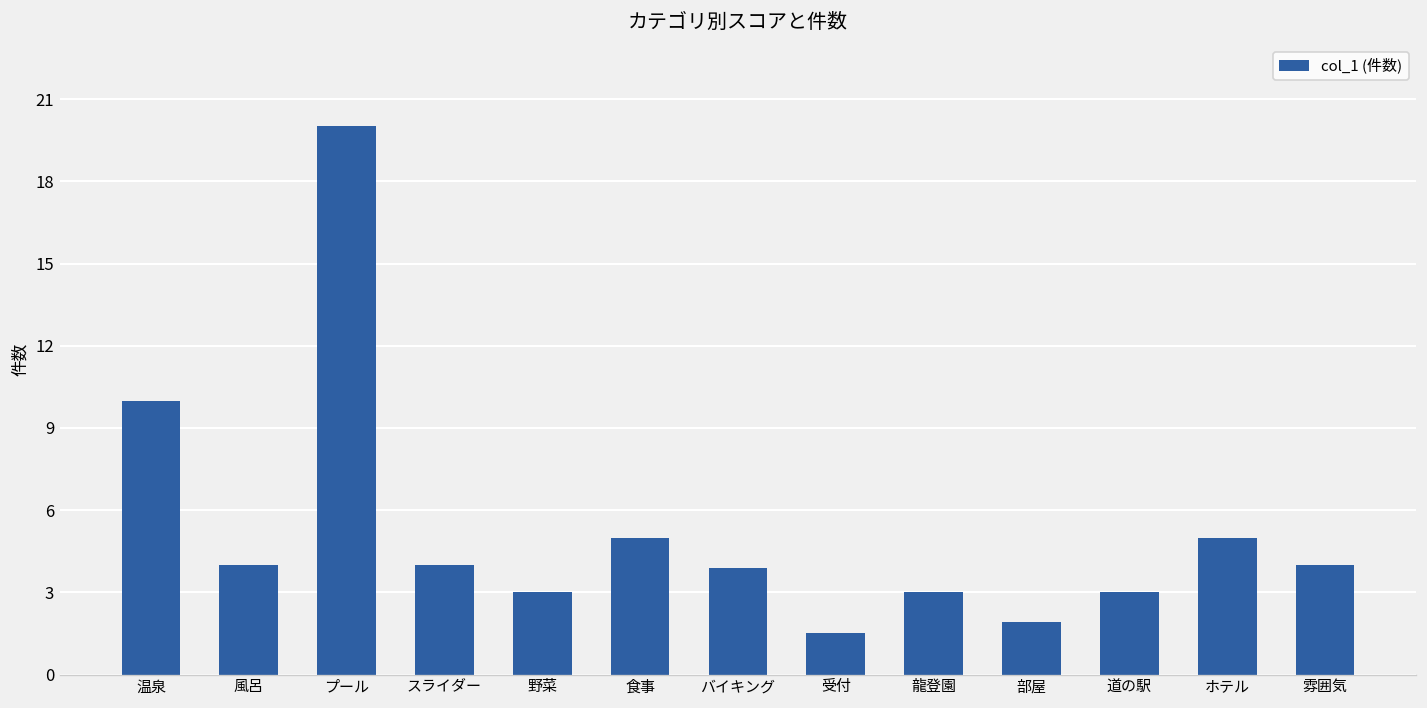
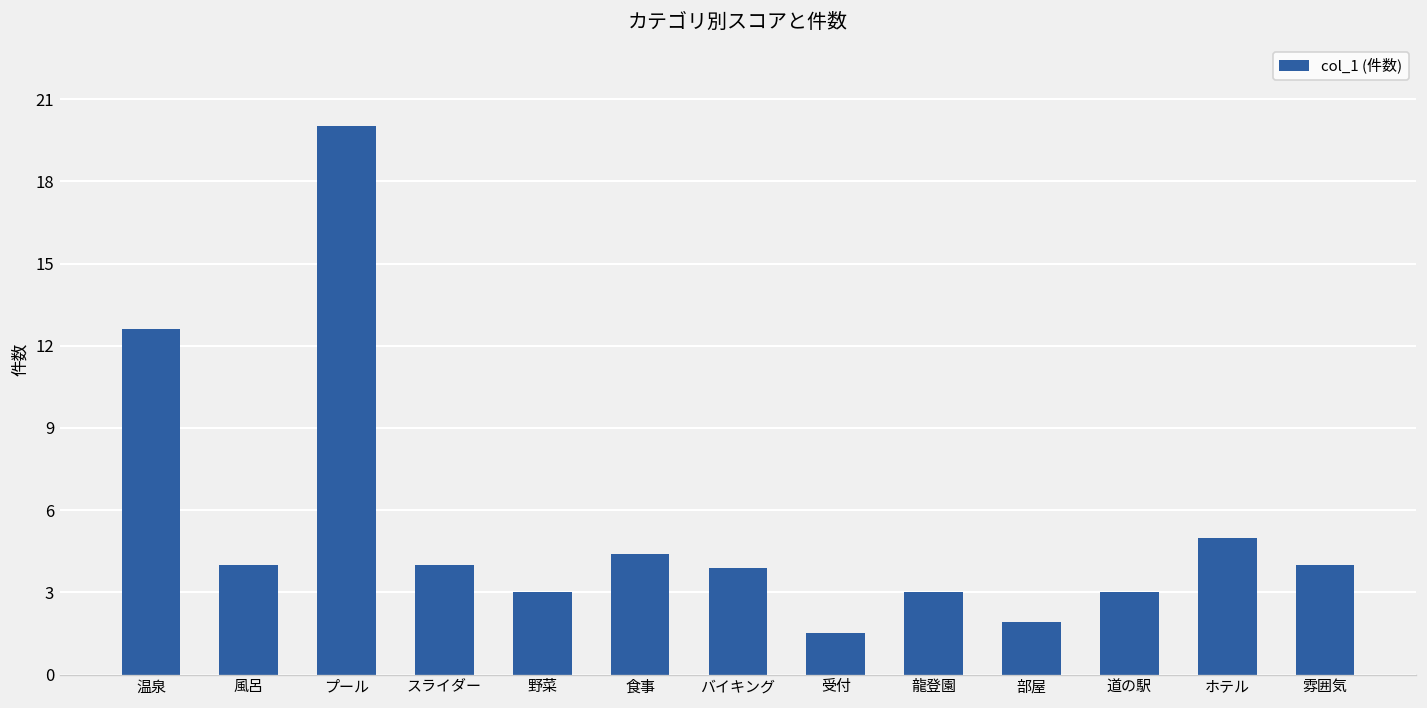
温泉: 10.0 -> 12.6
食事: 5.0 -> 4.4
